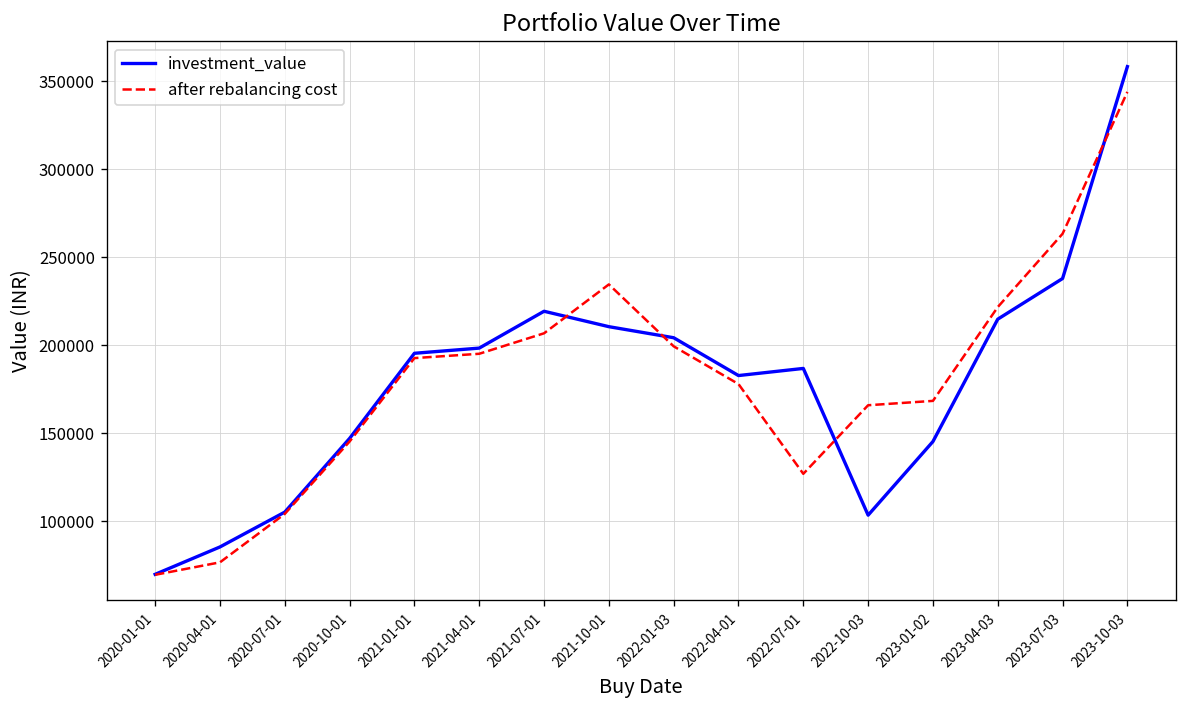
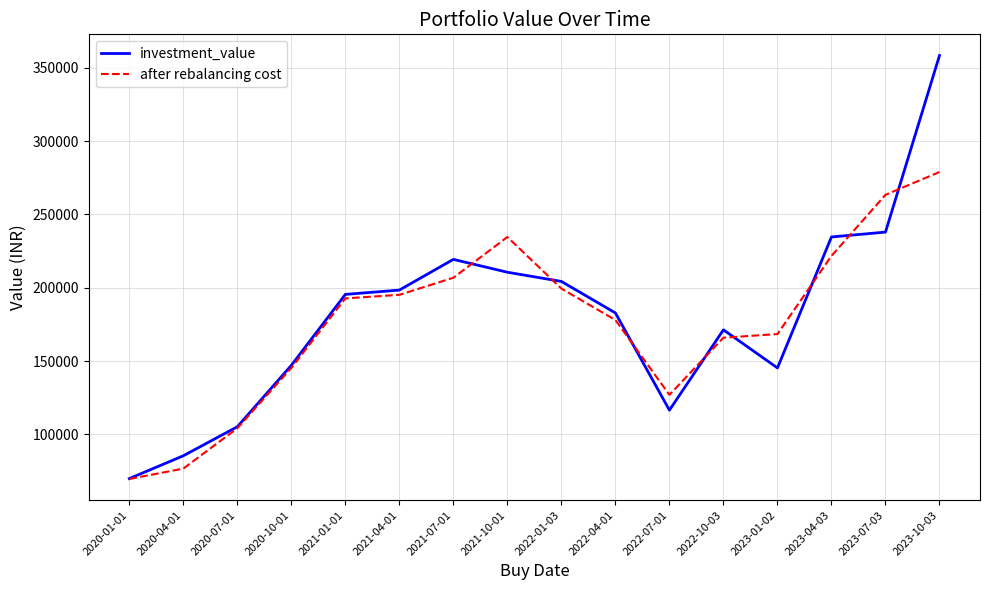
investment_value, 2022-07-01: 187000 -> 117000
investment_value, 2022-10-03: 103000 -> 171000
investment_value, 2023-04-03: 215000 -> 235000
after rebalancing cost, 2023-10-03: 344000 -> 279000
